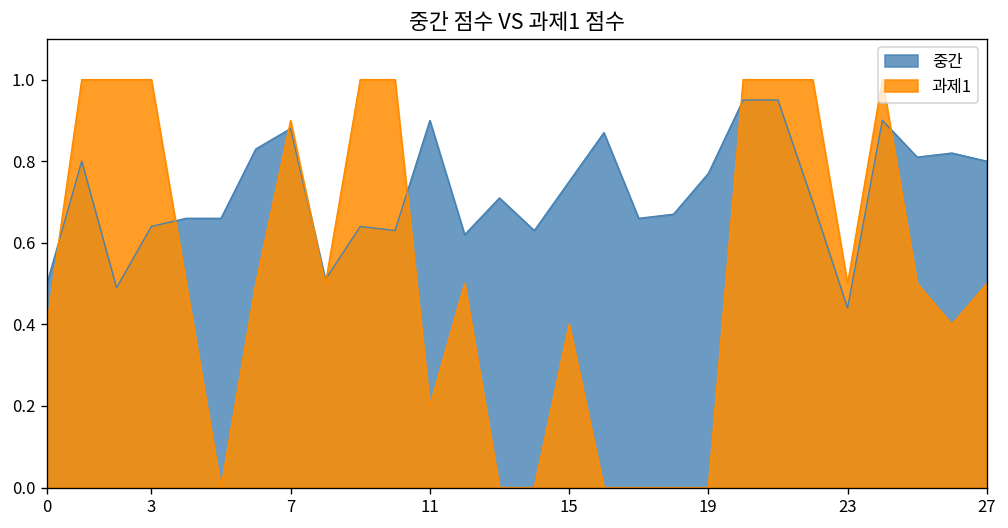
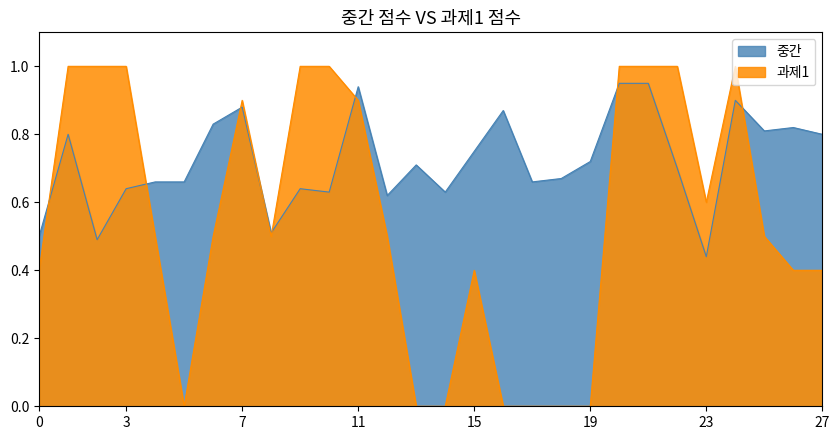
중간, 11: 0.90 -> 0.94
과제1, 11: 0.20 -> 0.90
중간, 19: 0.77 -> 0.72
과제1, 23: 0.50 -> 0.60
과제1, 27: 0.50 -> 0.40
